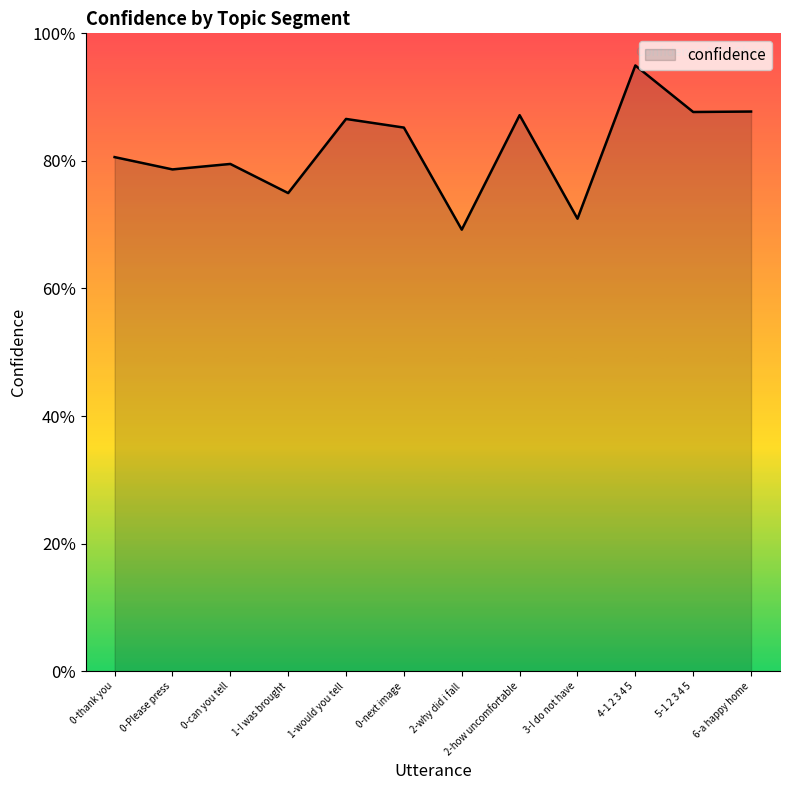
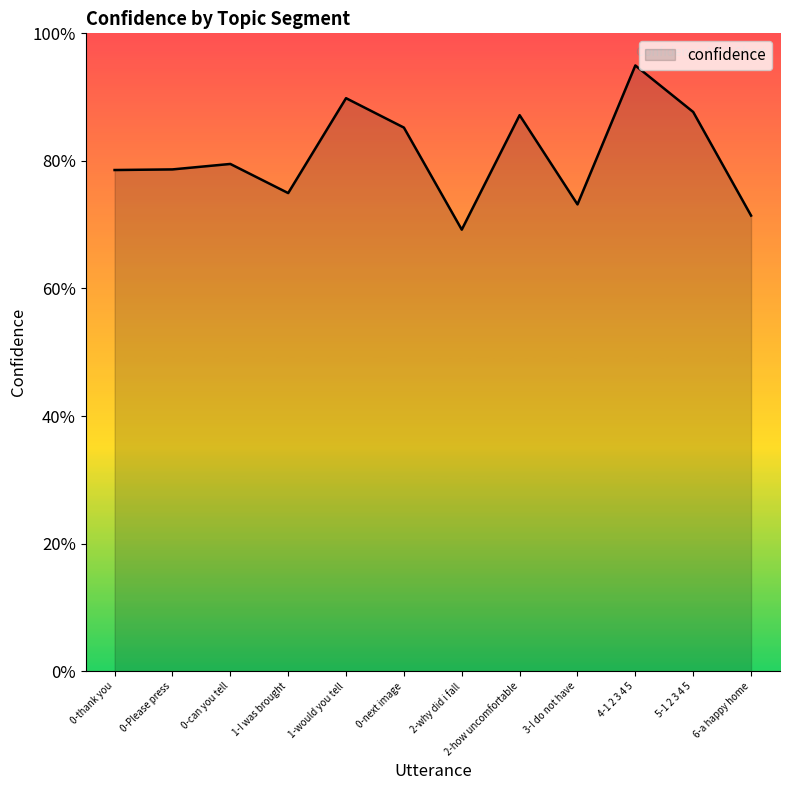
0-thank you: 81% -> 79%
1-would you tell: 87% -> 90%
3-I do not have: 71% -> 73%
6-a happy home: 88% -> 71%
